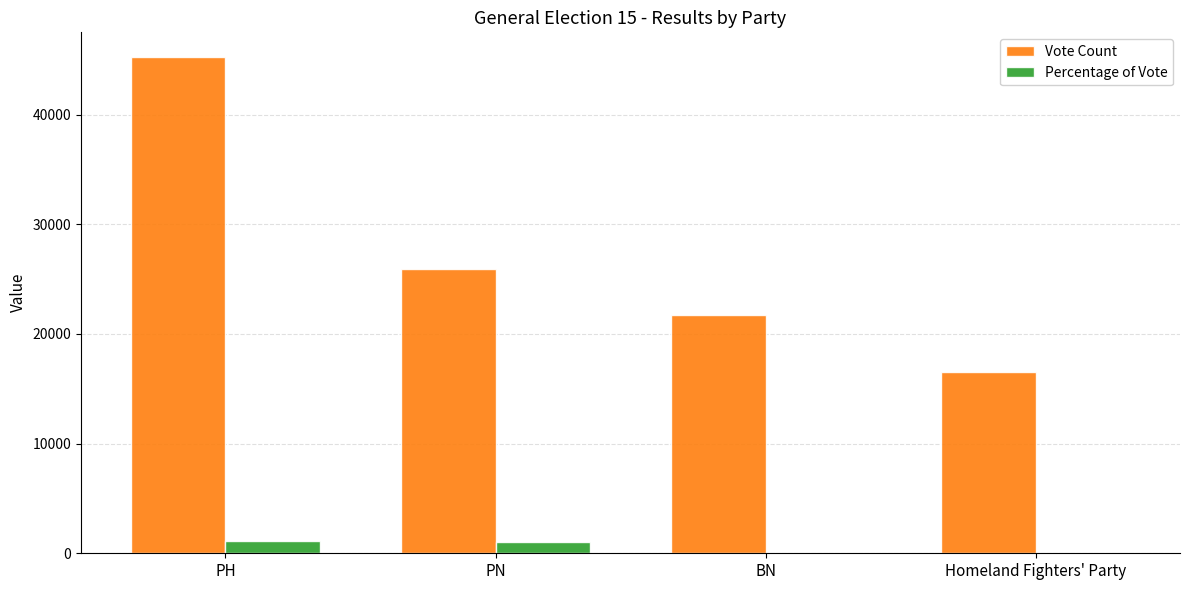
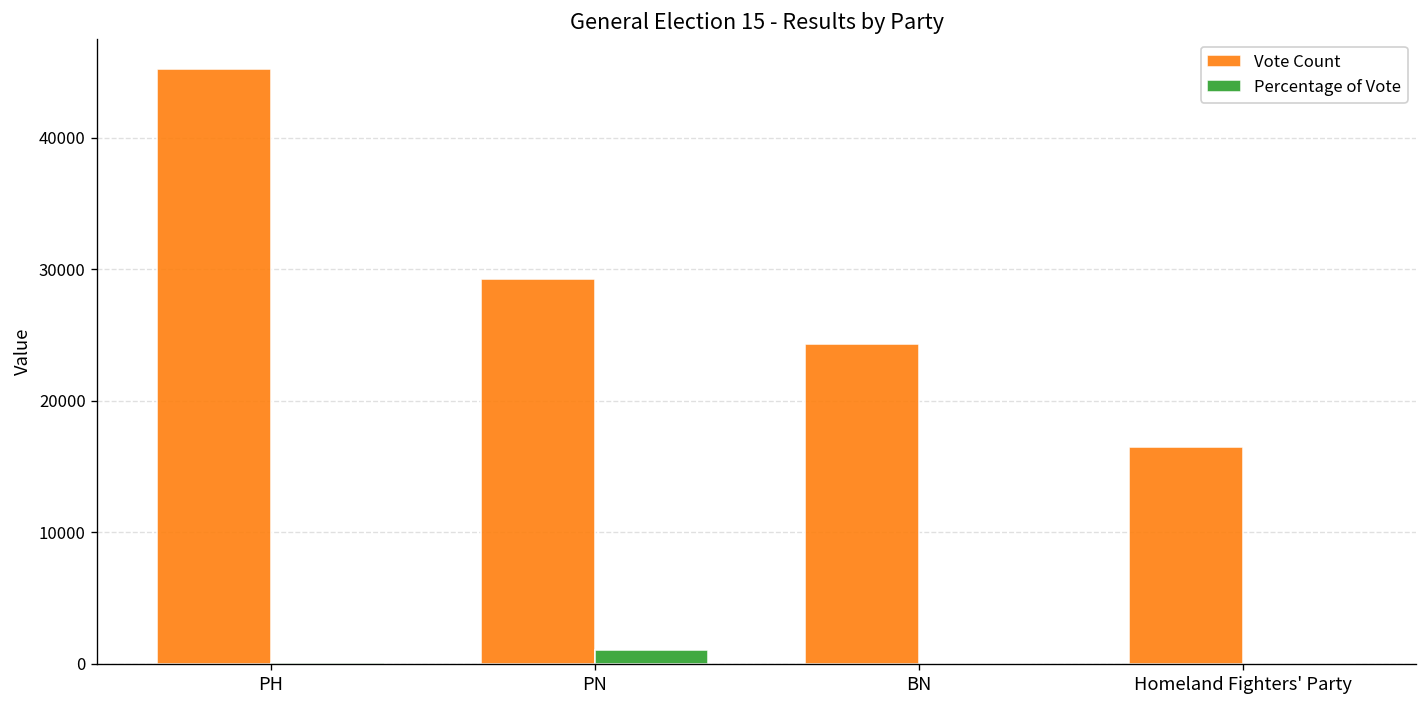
Percentage of Vote, PH: 1100 -> 0
Vote Count, PN: 25900 -> 29300
Vote Count, BN: 21700 -> 24300
